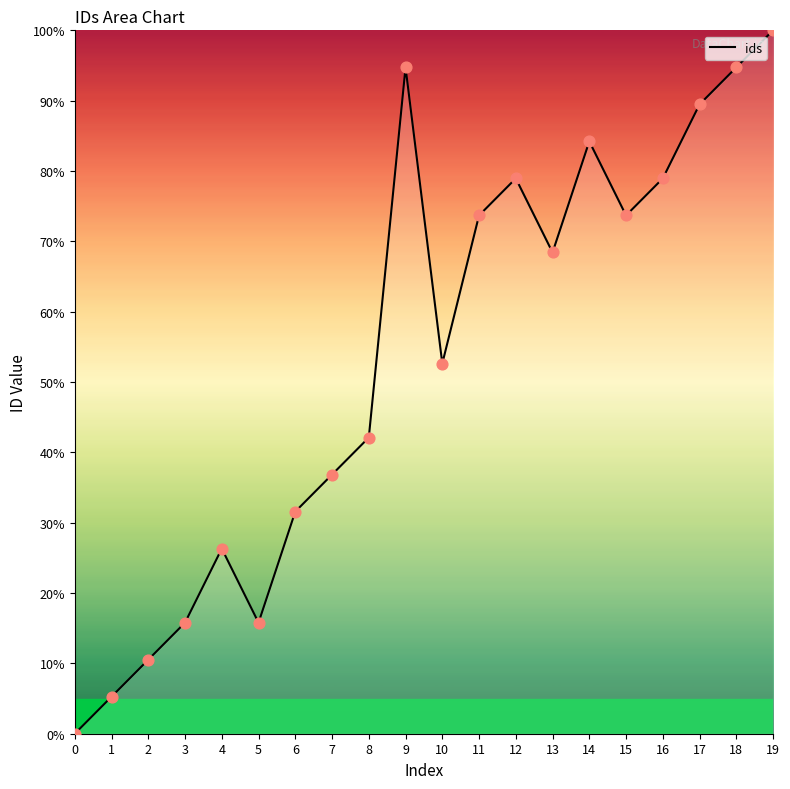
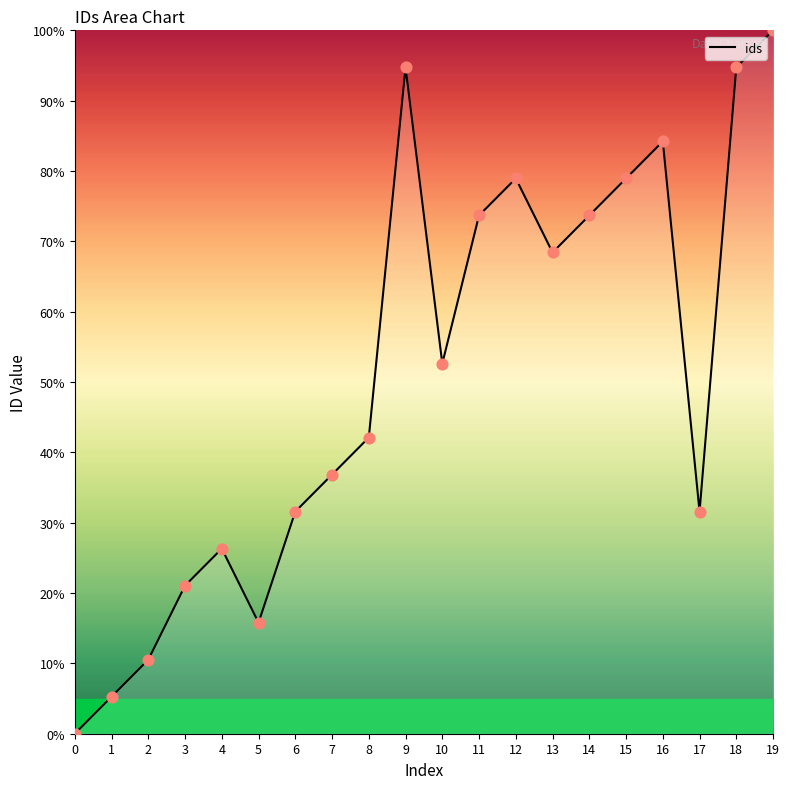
3: 16% -> 21%
14: 84% -> 74%
15: 74% -> 79%
16: 79% -> 84%
17: 89% -> 32%
